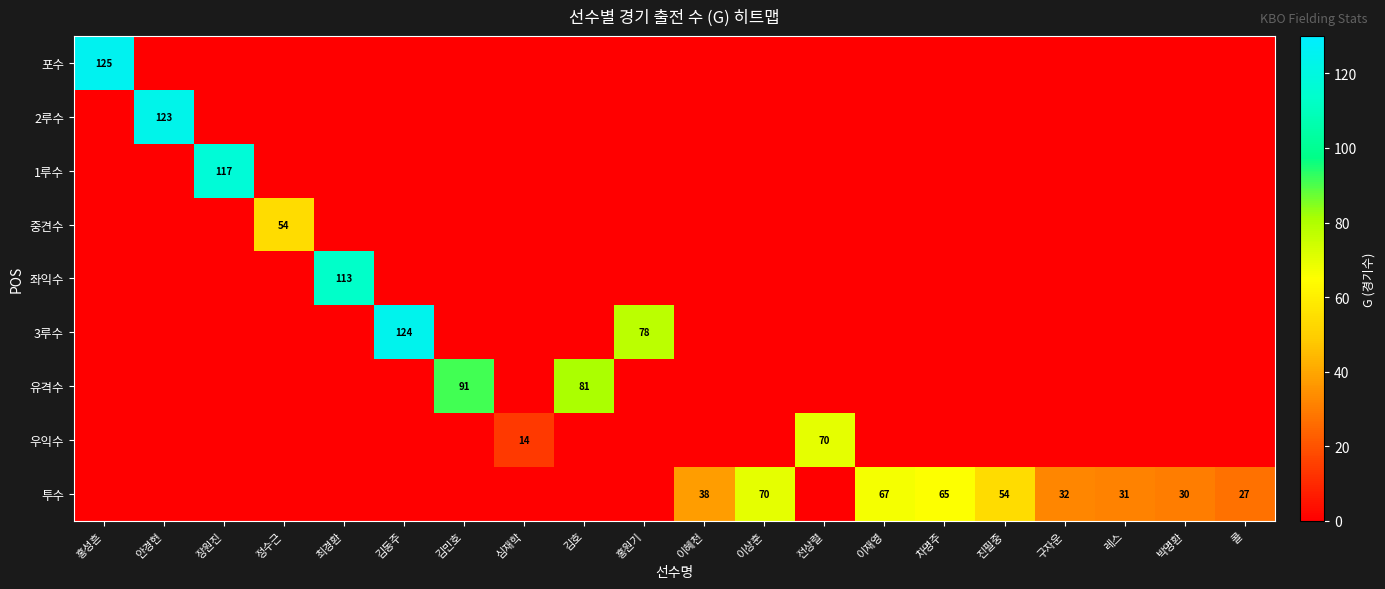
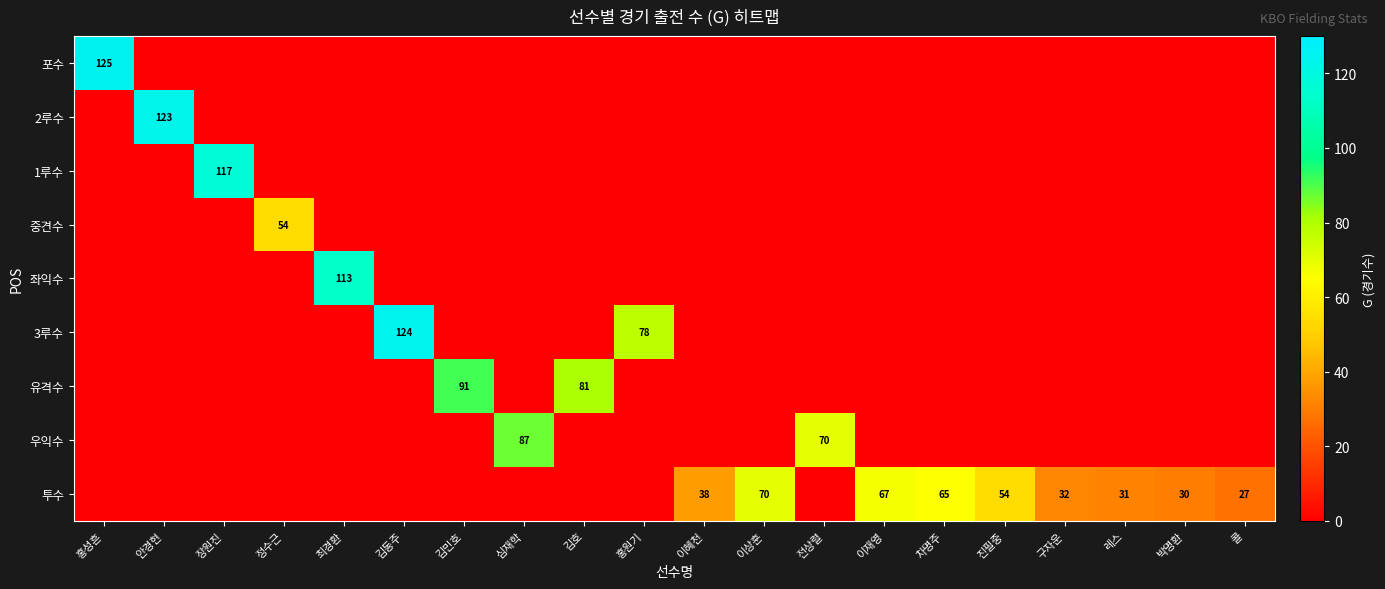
우익수, 심재학: 14 -> 87
